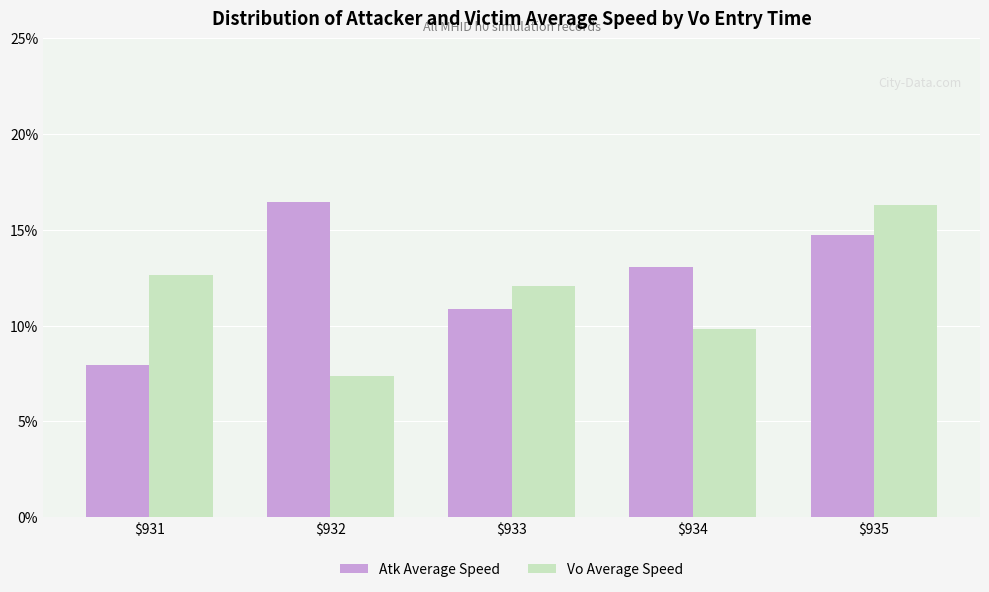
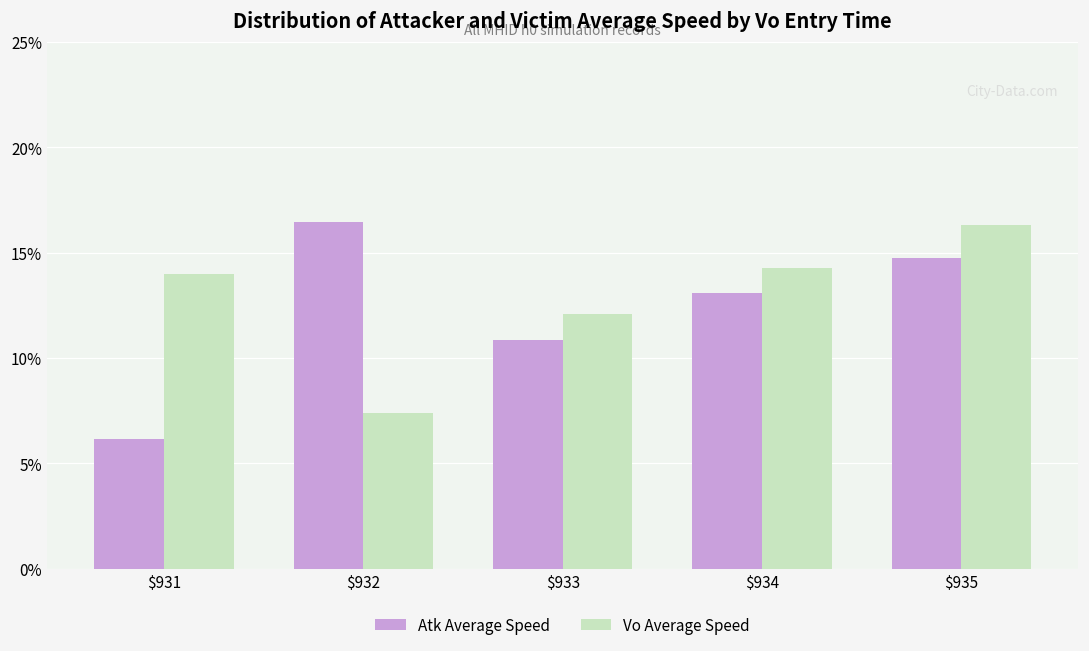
Atk Average Speed, $931: 8.0% -> 6.1%
Vo Average Speed, $931: 12.7% -> 14.0%
Vo Average Speed, $934: 9.8% -> 14.3%
